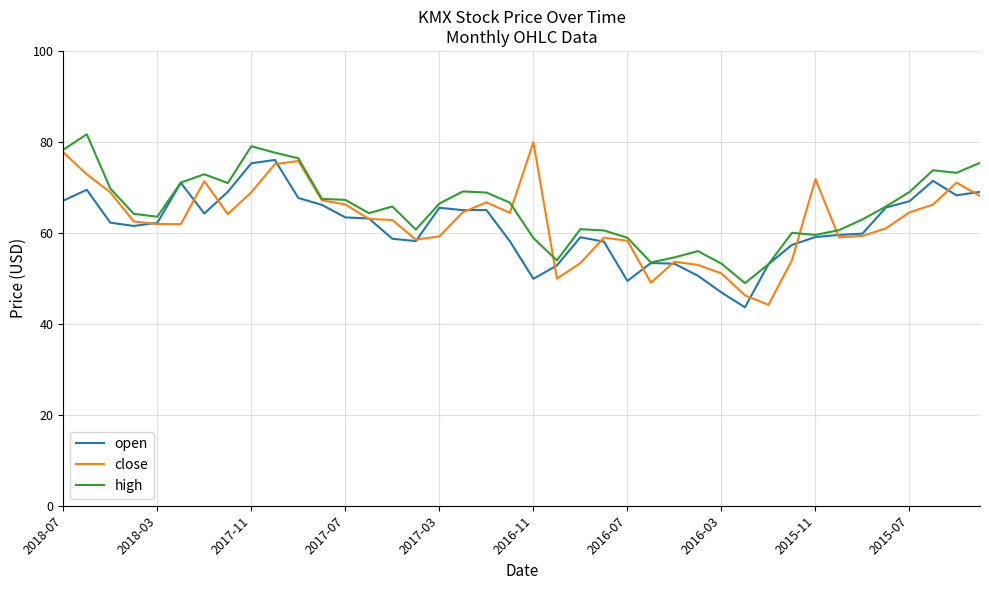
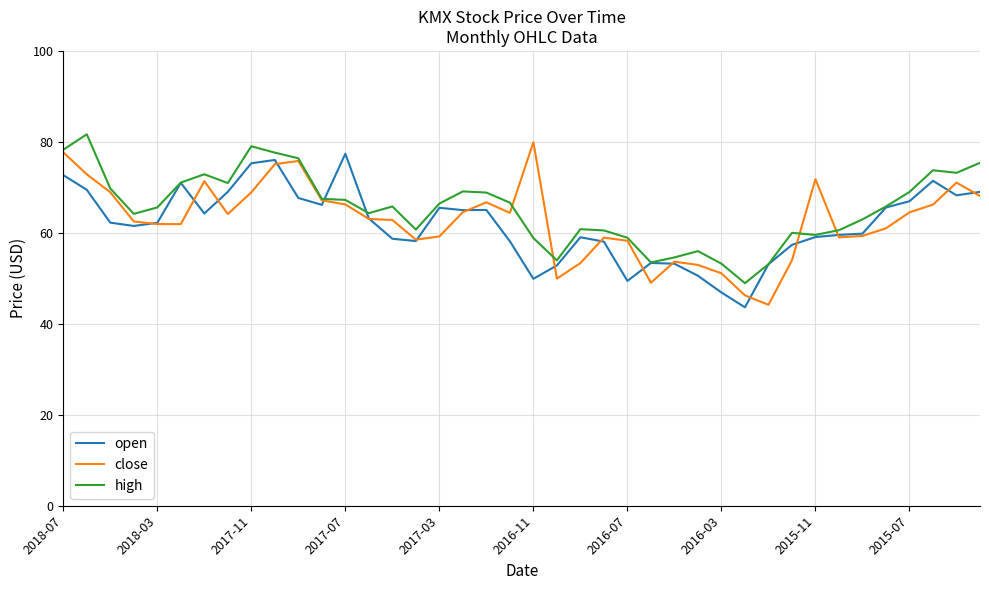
open, 2018-07: 67 -> 73
high, 2018-03: 64 -> 66
open, 2017-07: 63 -> 77
